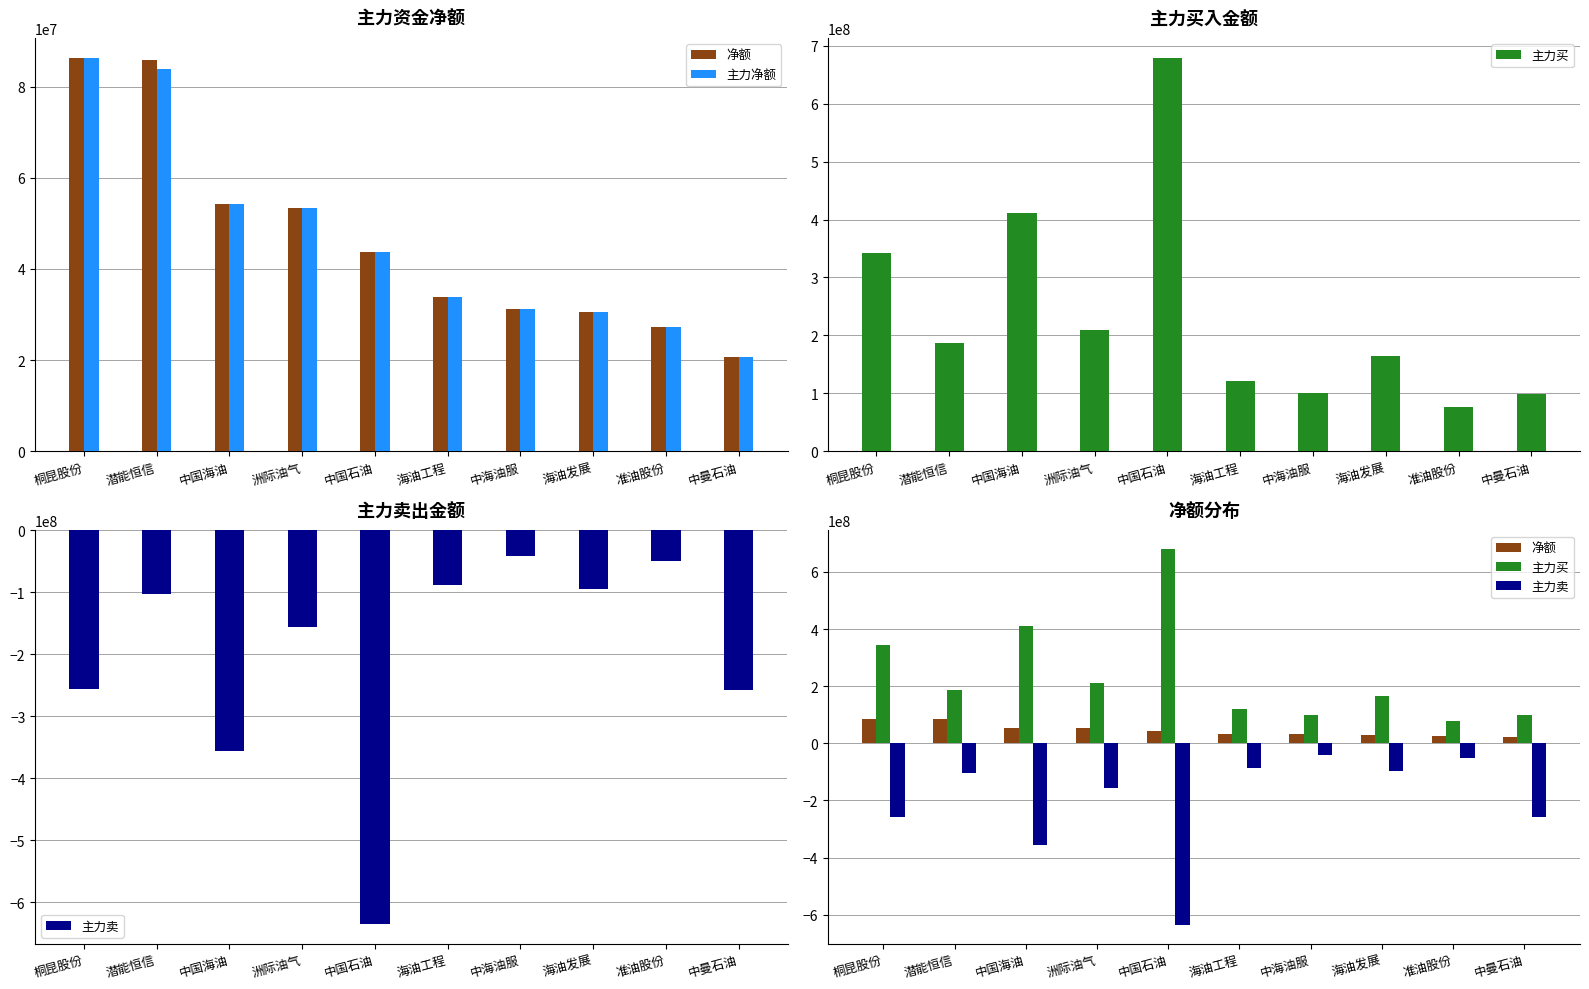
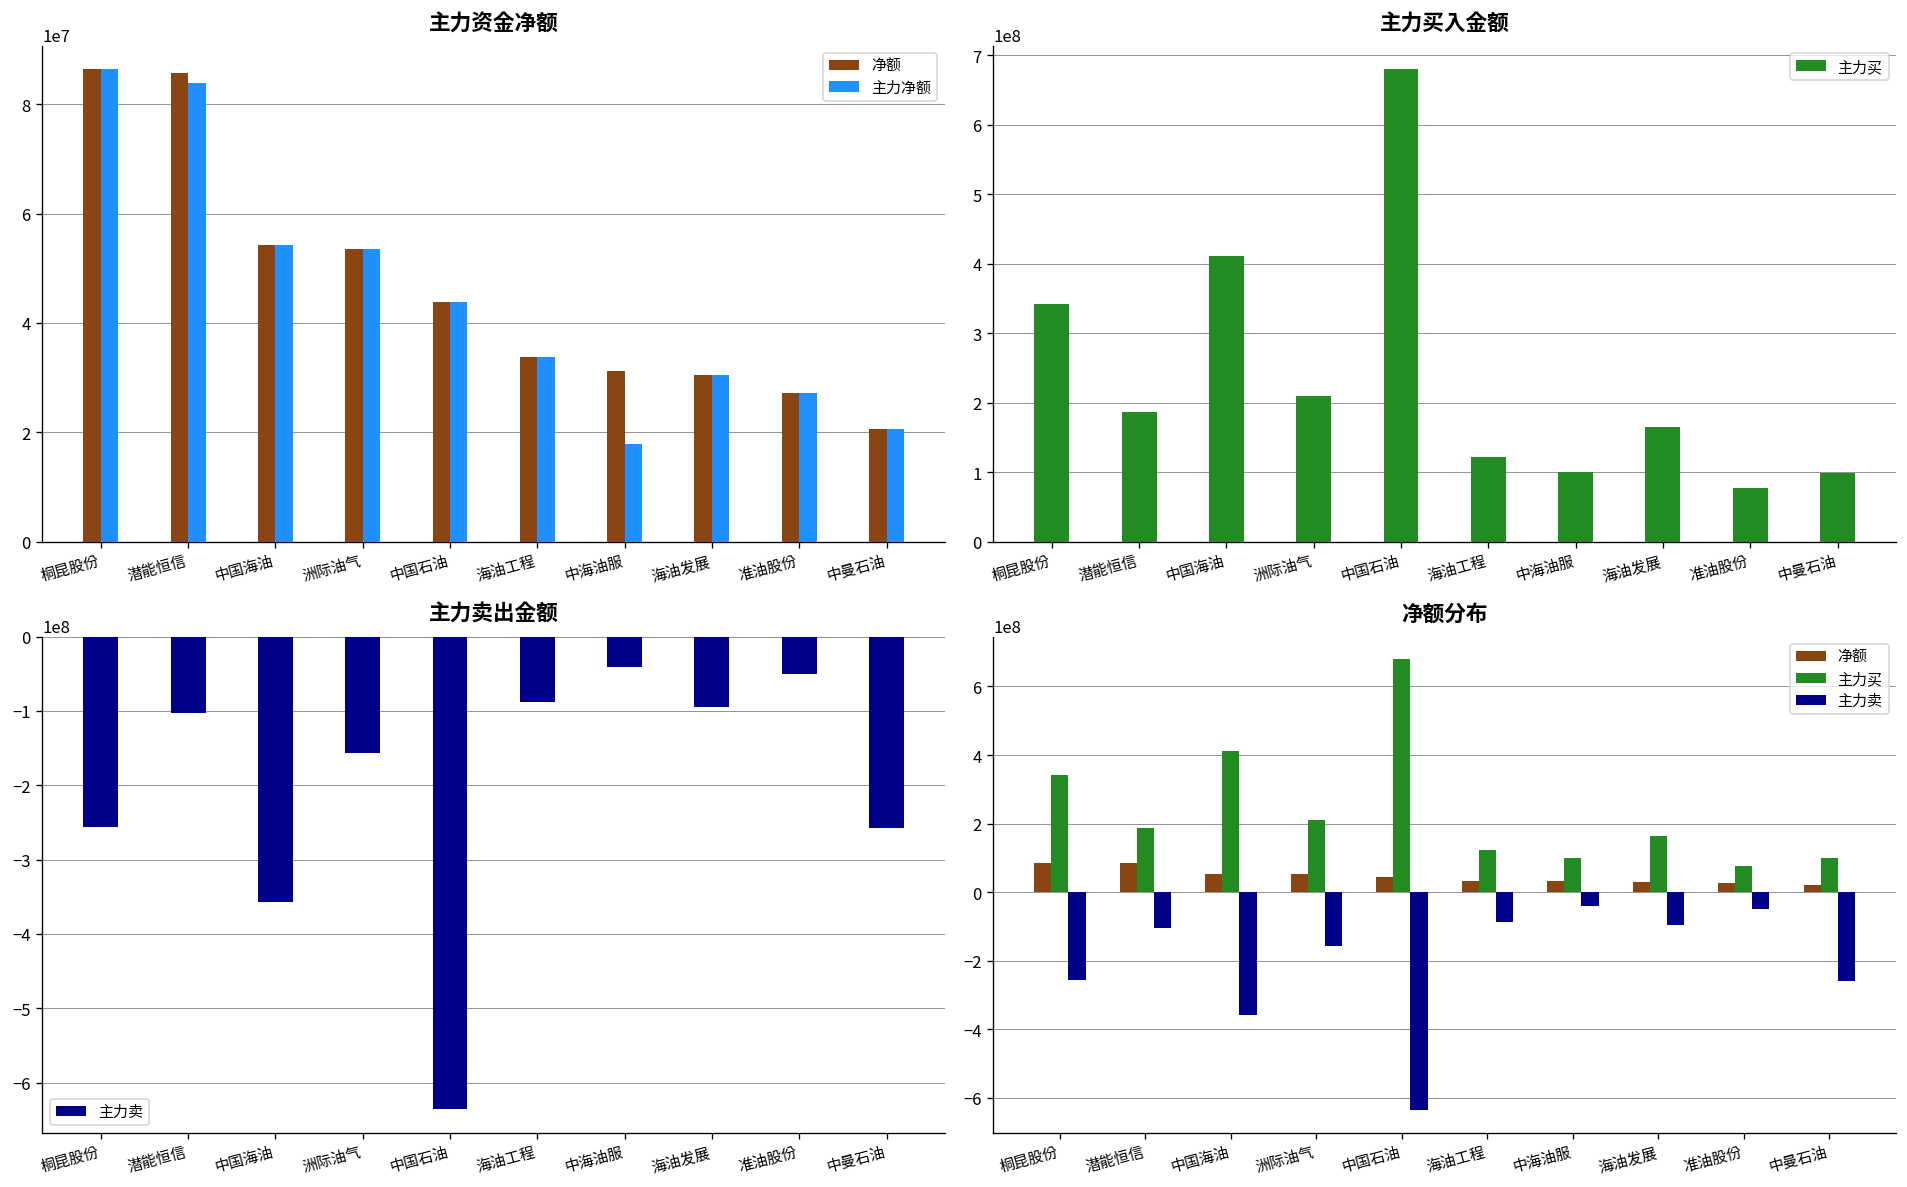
主力资金净额, 主力净额, 中海油服: 31000000 -> 18000000
